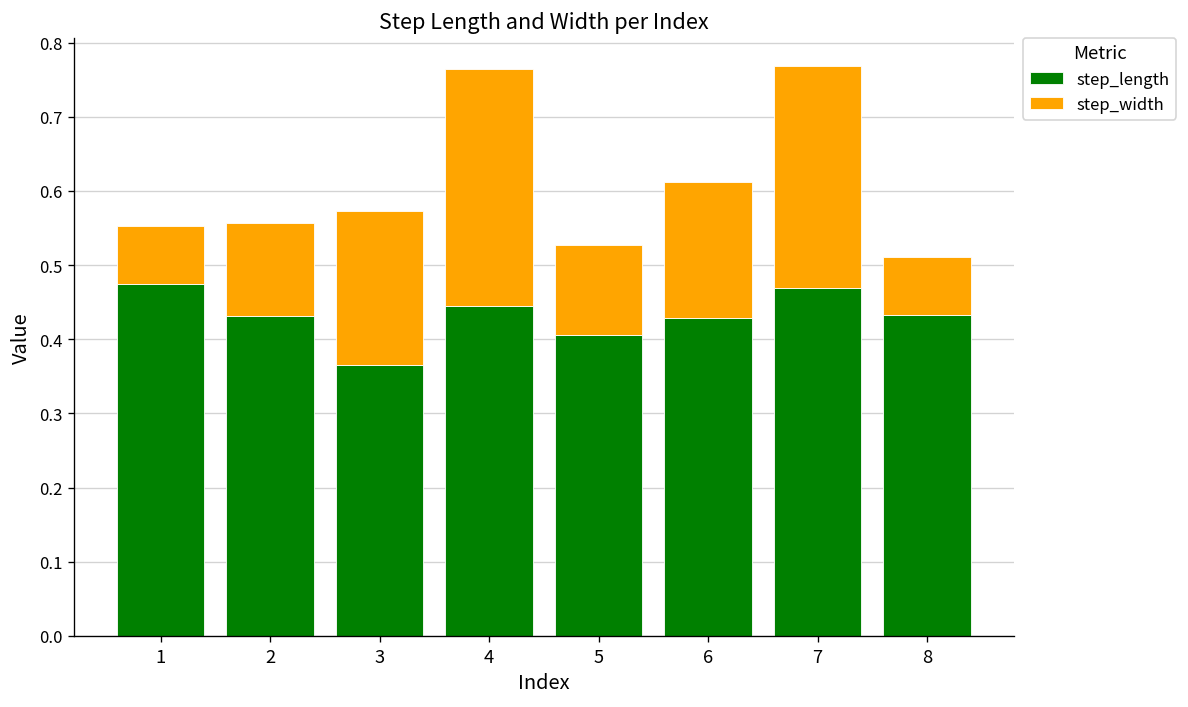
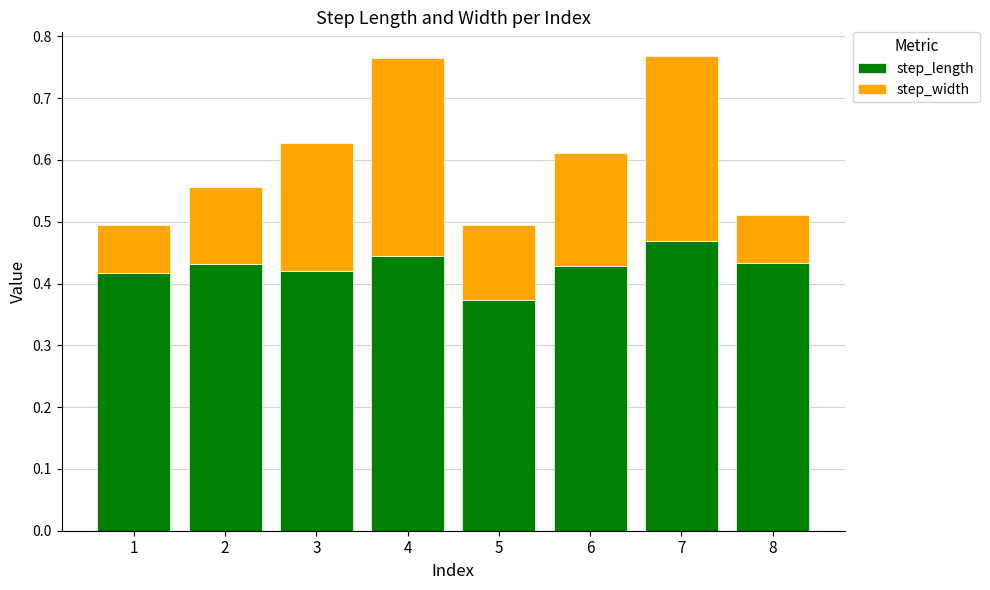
step_length, 1: 0.47 -> 0.42
step_length, 3: 0.37 -> 0.42
step_length, 5: 0.41 -> 0.37
